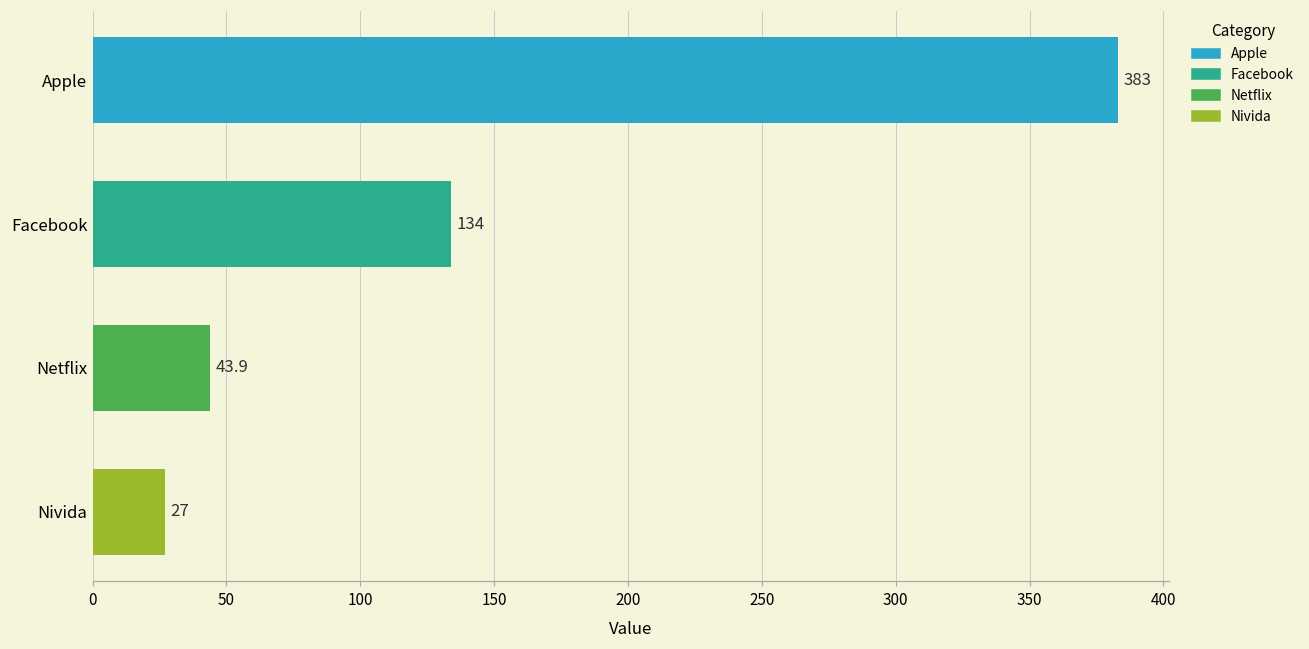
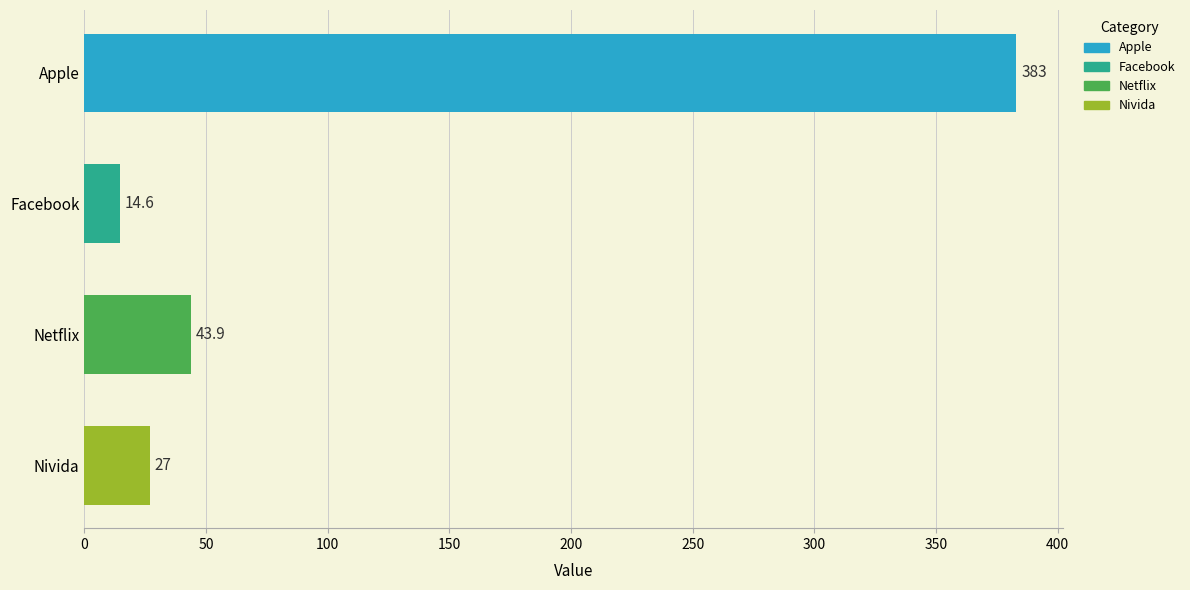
Facebook: 134 -> 14.6
